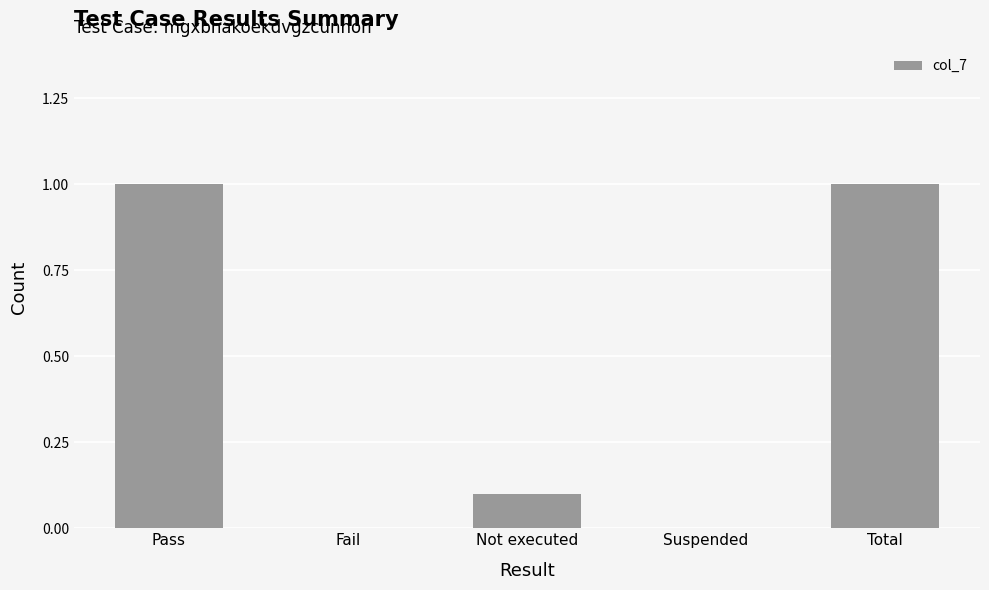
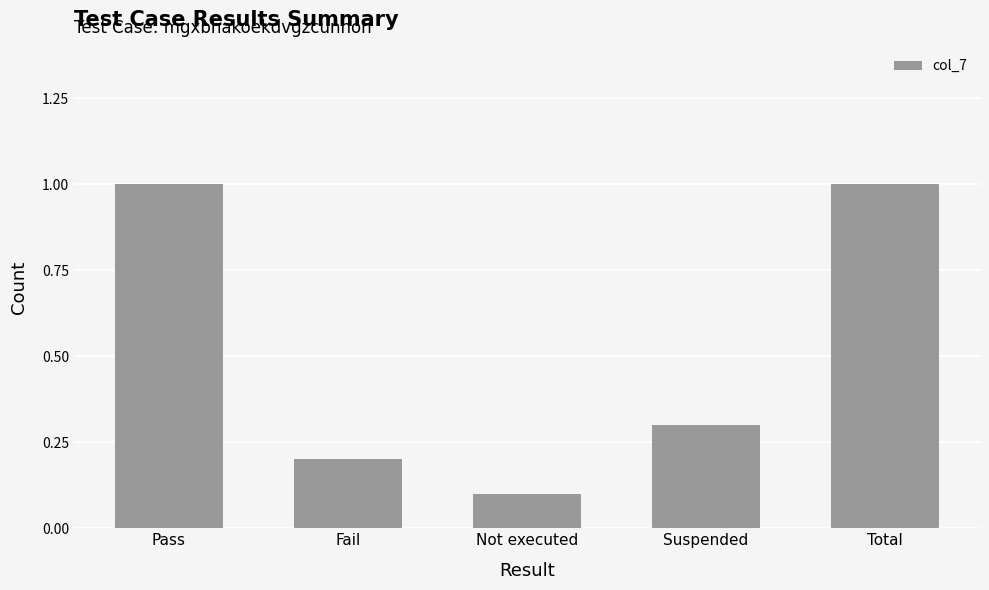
Fail: 0.0 -> 0.2
Suspended: 0.0 -> 0.3
